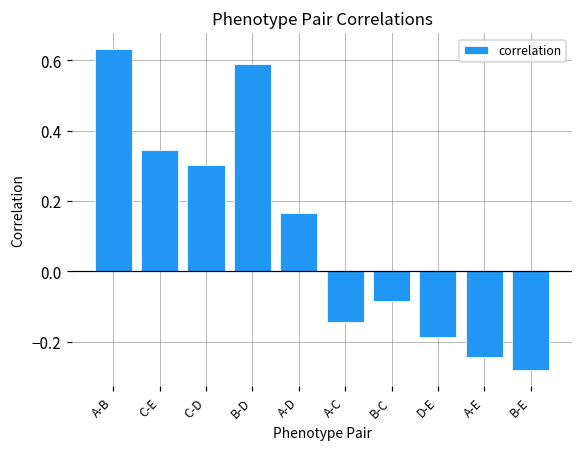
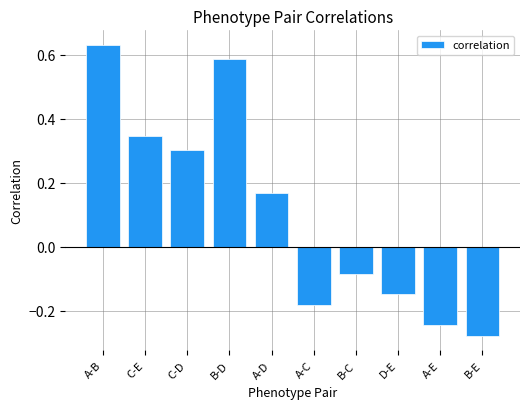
A-C: -0.14 -> -0.18
D-E: -0.19 -> -0.15
